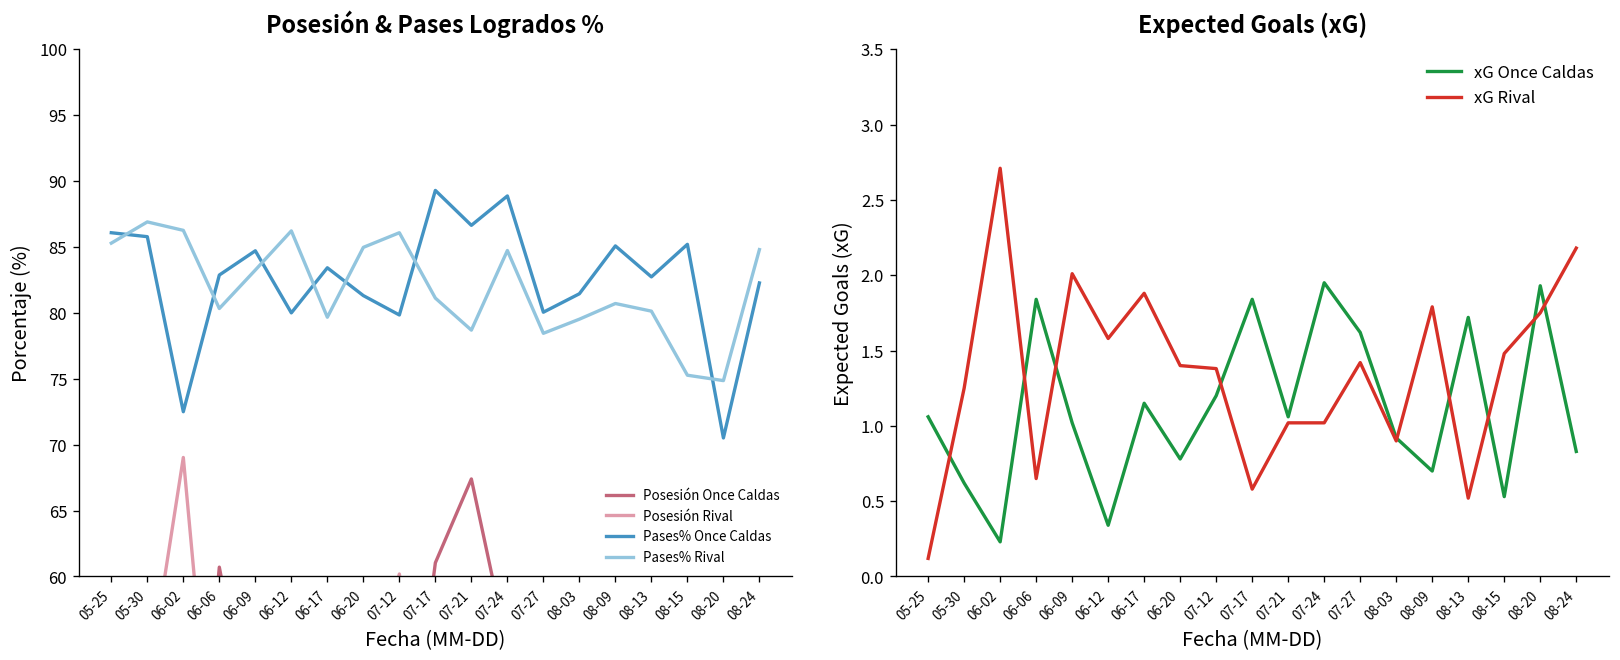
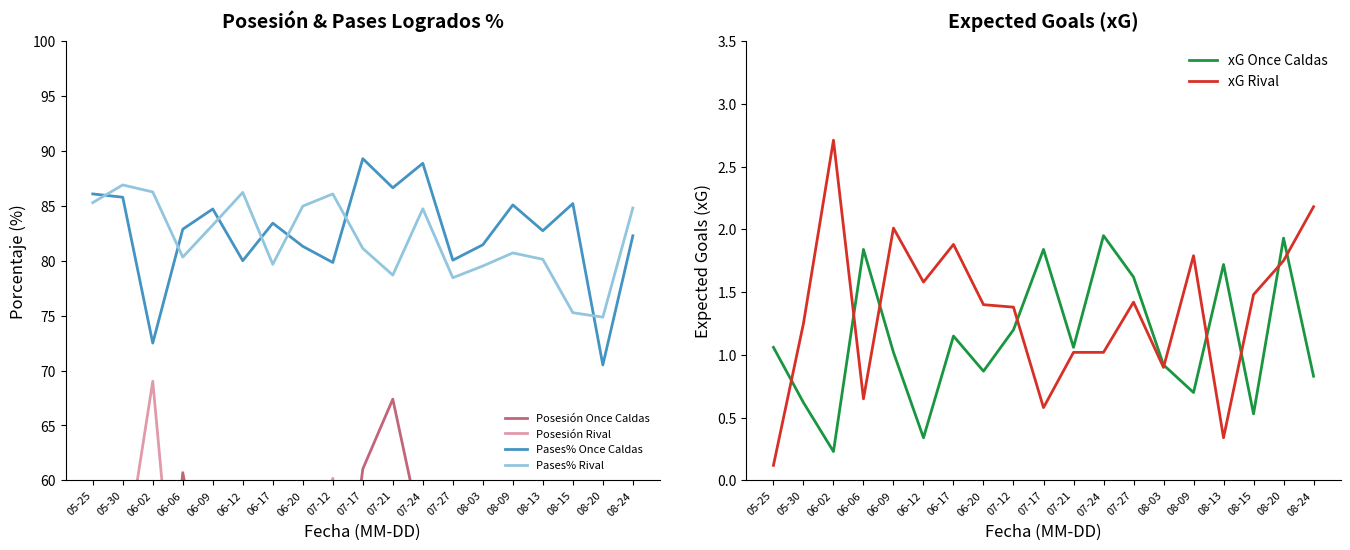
Expected Goals (xG), xG Once Caldas, 06-20: 0.78 -> 0.87
Expected Goals (xG), xG Rival, 08-13: 0.52 -> 0.34
